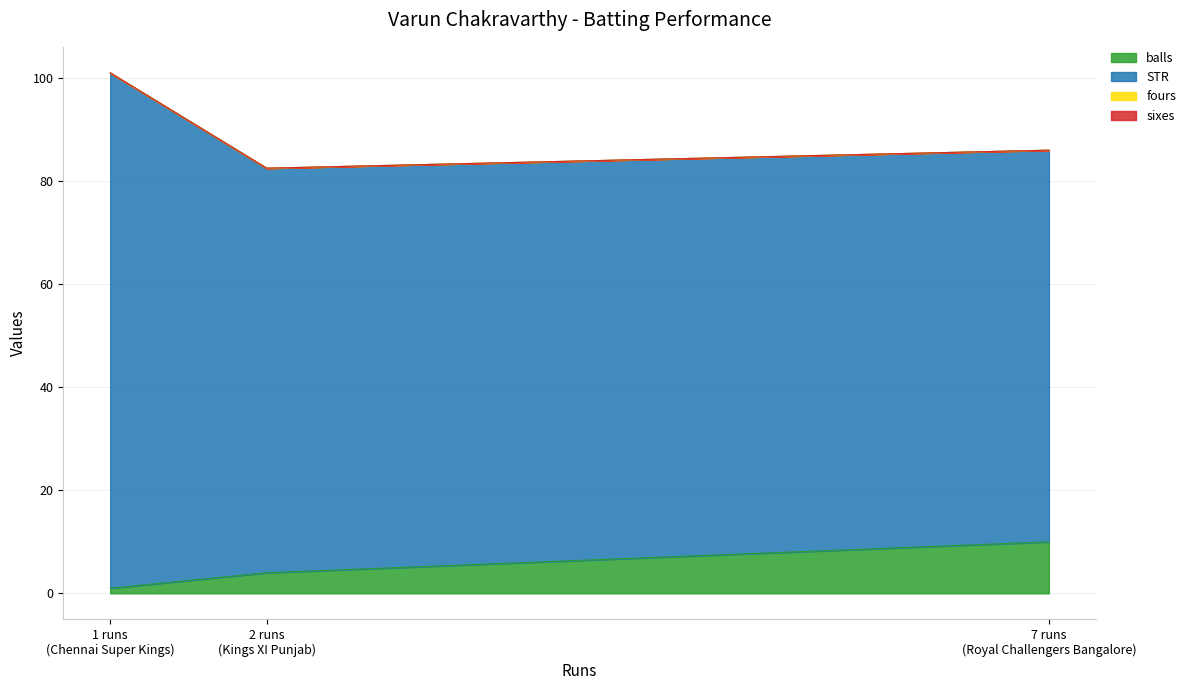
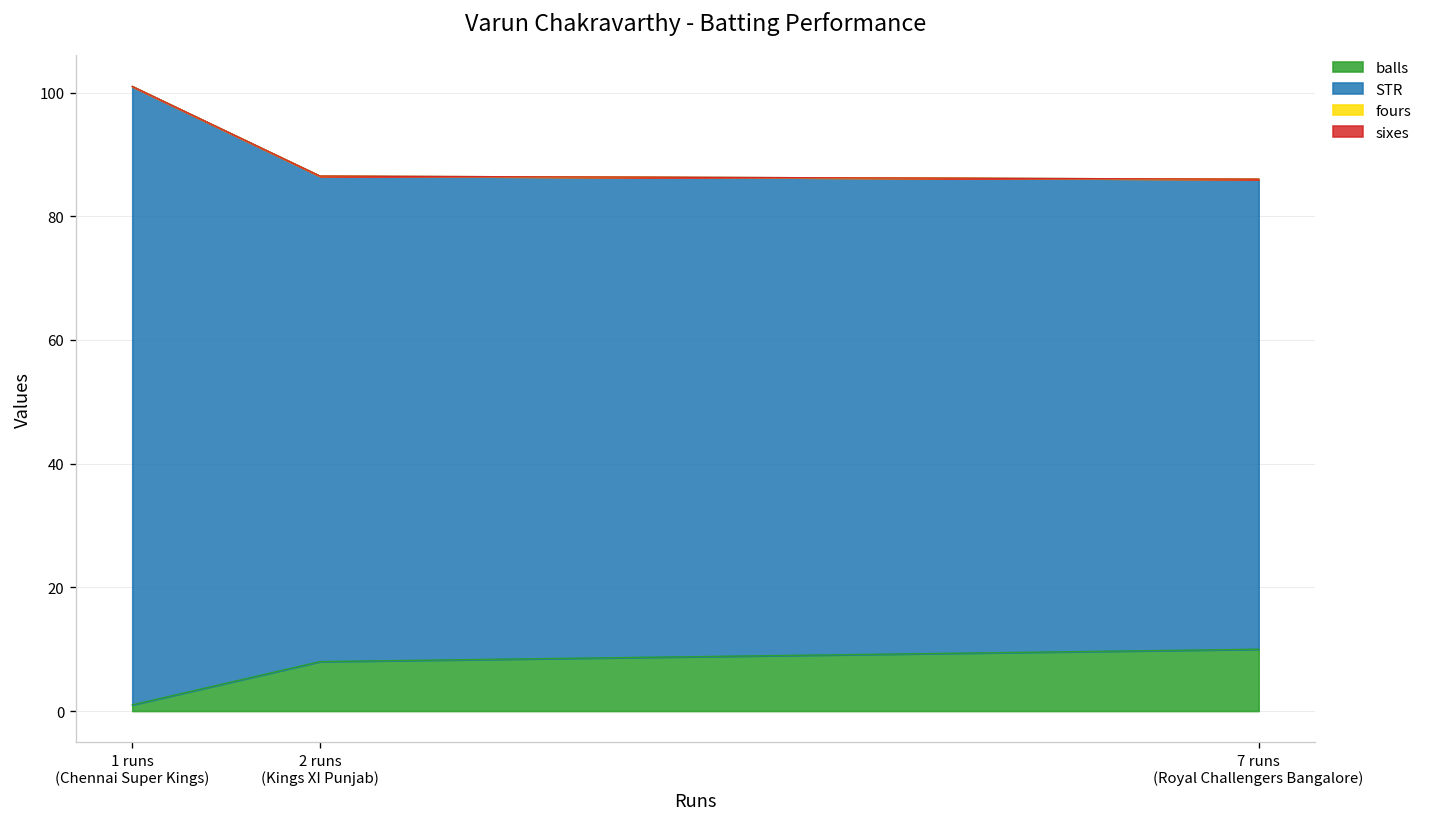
balls, 2 runs (Kings XI Punjab): 4 -> 8
